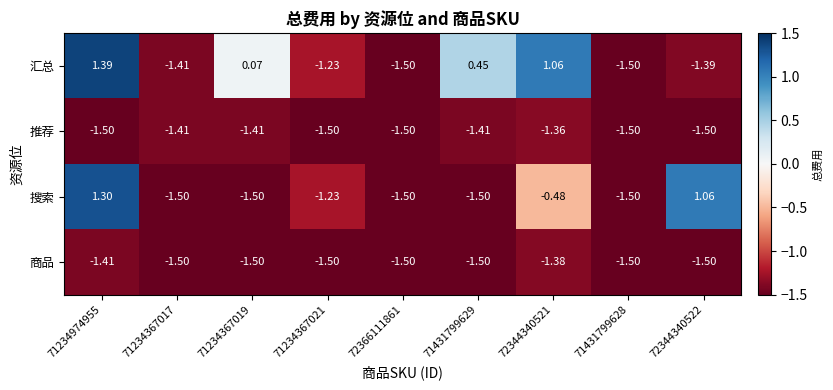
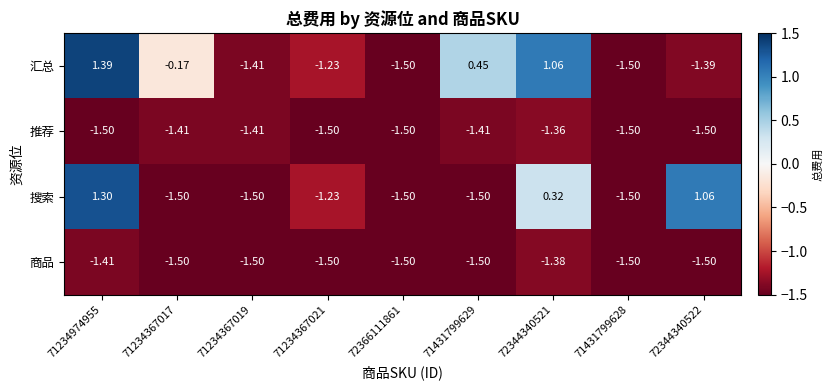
汇总, 71234367017: -1.41 -> -0.17
汇总, 71234367019: 0.07 -> -1.41
搜索, 72344340521: -0.48 -> 0.32
